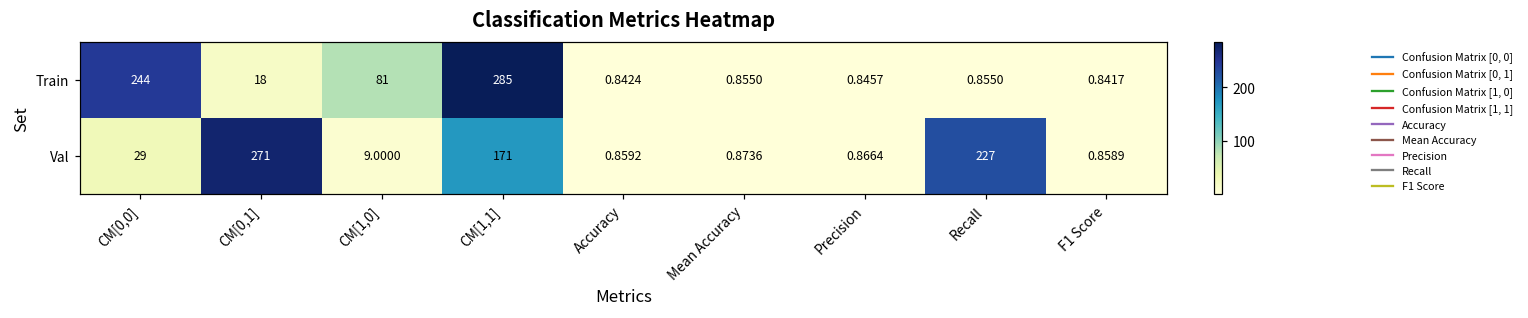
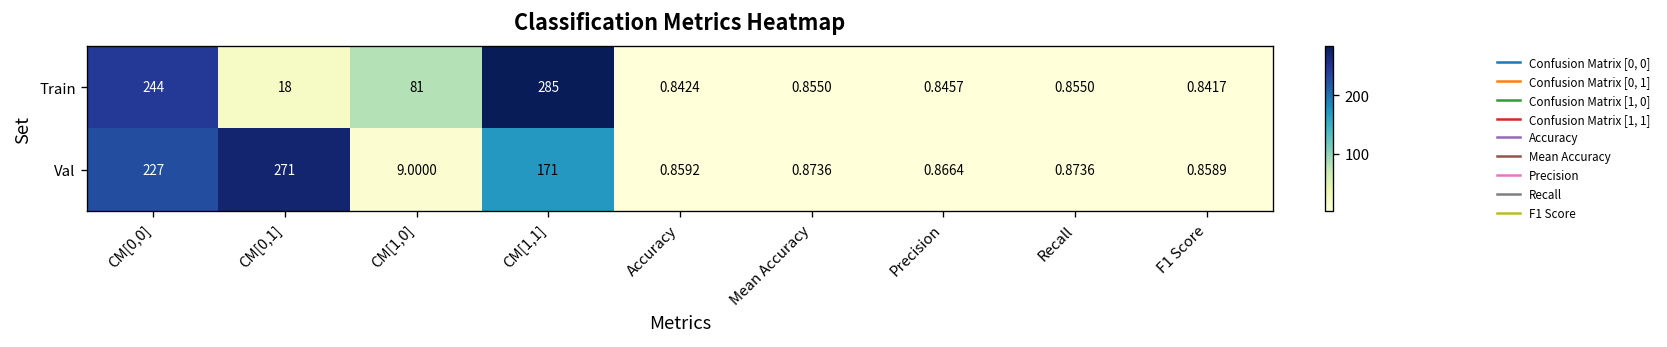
Val, CM[0,0]: 29 -> 227
Val, Recall: 227 -> 0.8736
